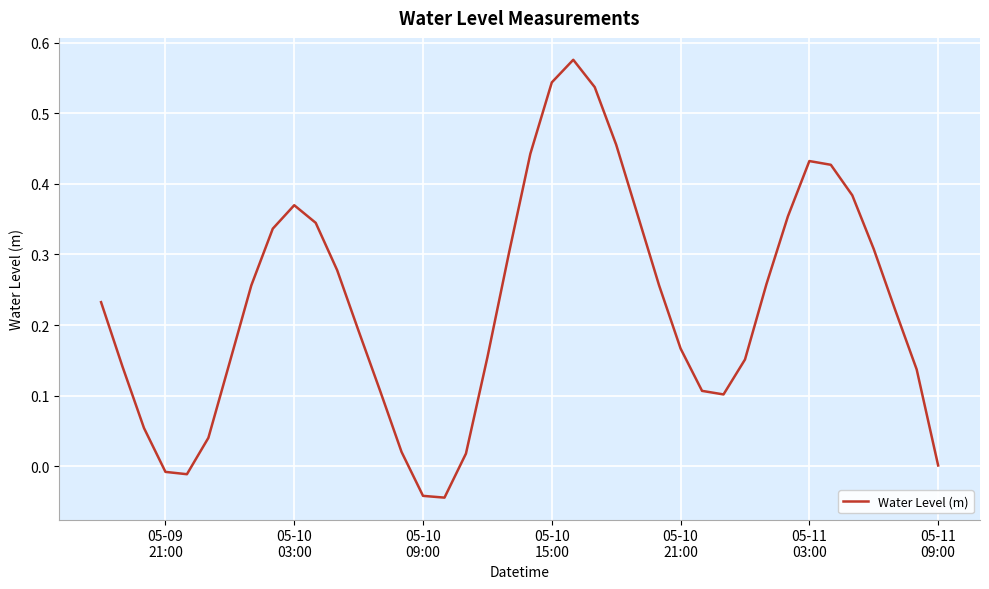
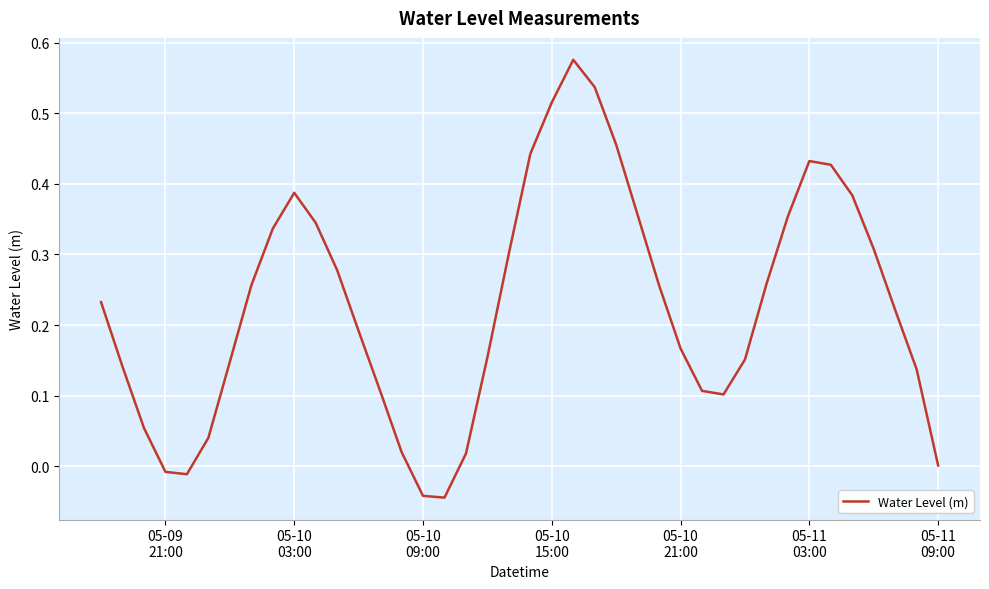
05-10 03:00: 0.37 -> 0.39
05-10 15:00: 0.54 -> 0.52
